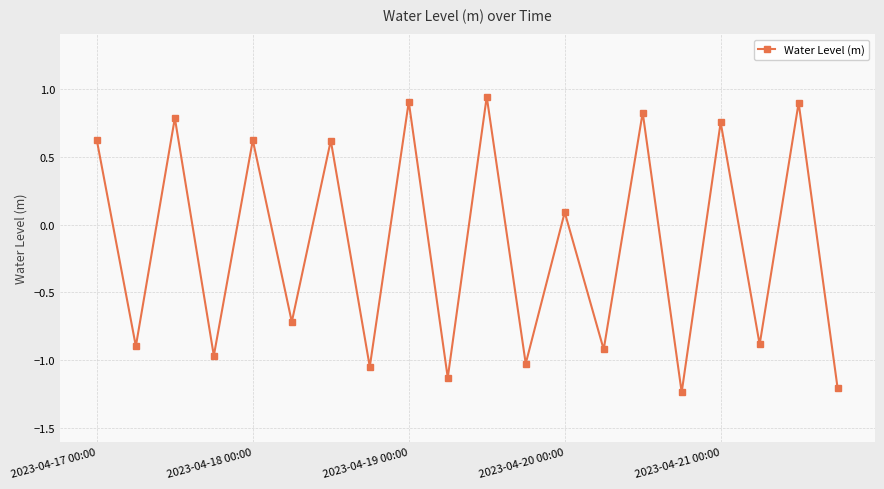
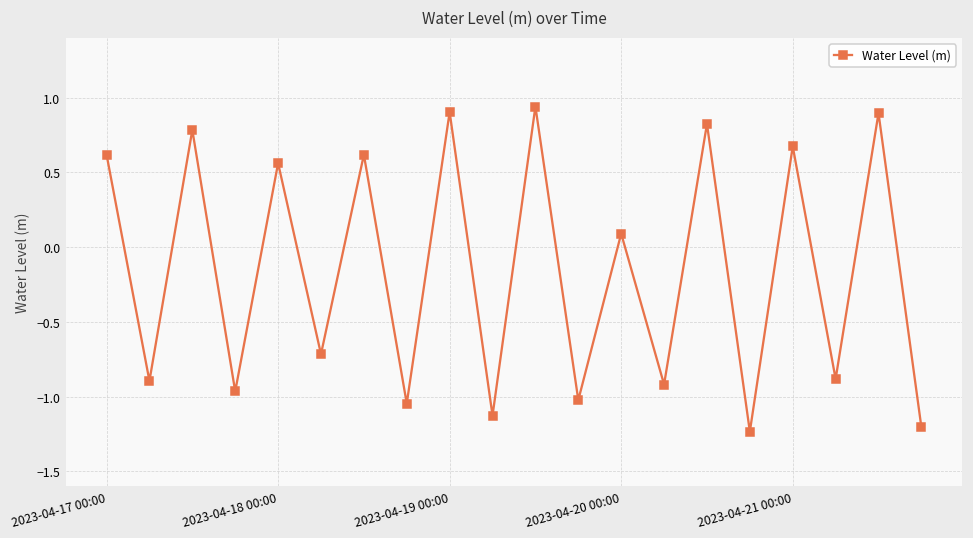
2023-04-18 00:00: 0.62 -> 0.56
2023-04-21 00:00: 0.75 -> 0.67
